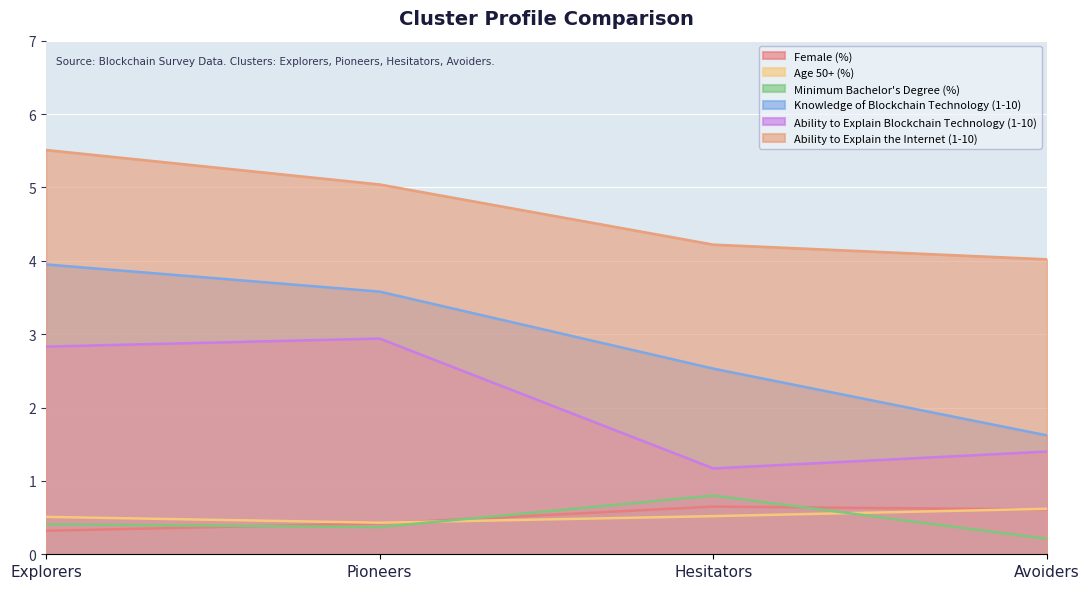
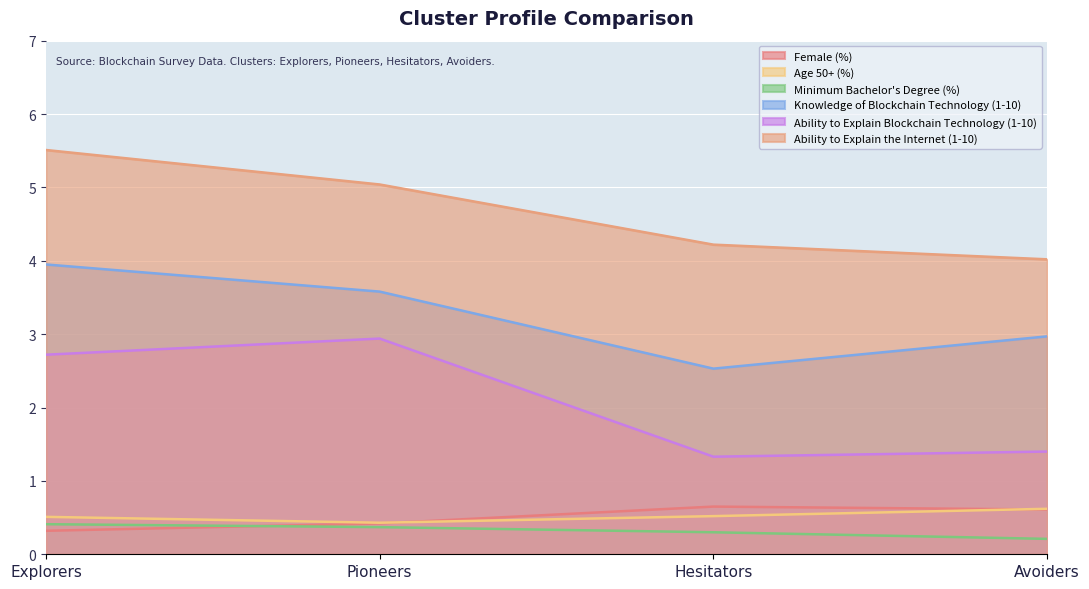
Ability to Explain Blockchain Technology (1-10), Explorers: 2.8 -> 2.7
Minimum Bachelor's Degree (%), Hesitators: 0.8 -> 0.3
Ability to Explain Blockchain Technology (1-10), Hesitators: 1.2 -> 1.3
Knowledge of Blockchain Technology (1-10), Avoiders: 1.6 -> 3.0
